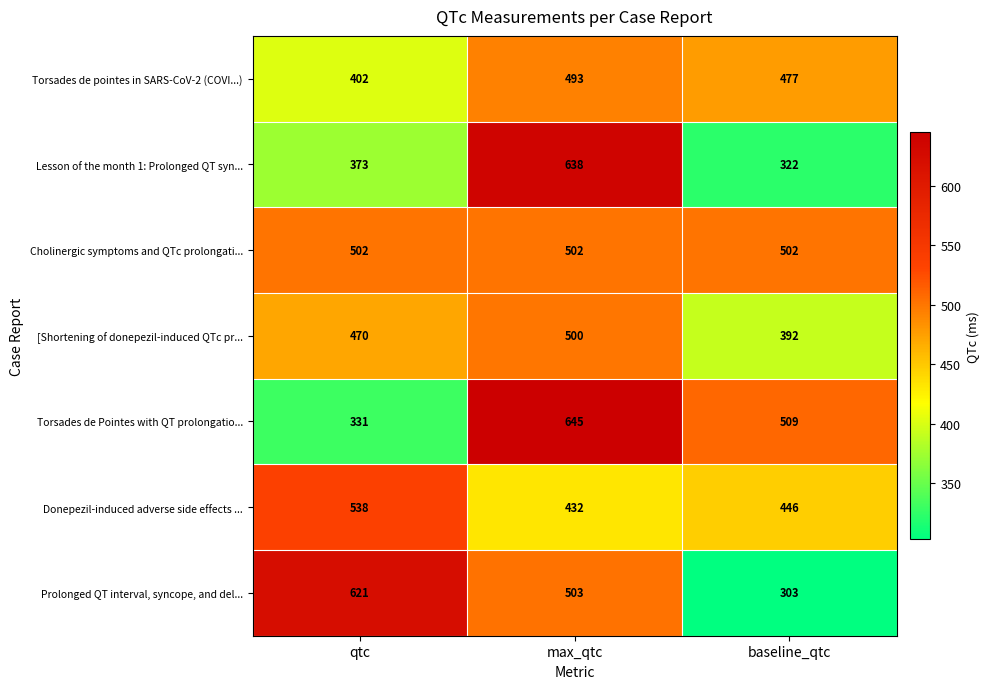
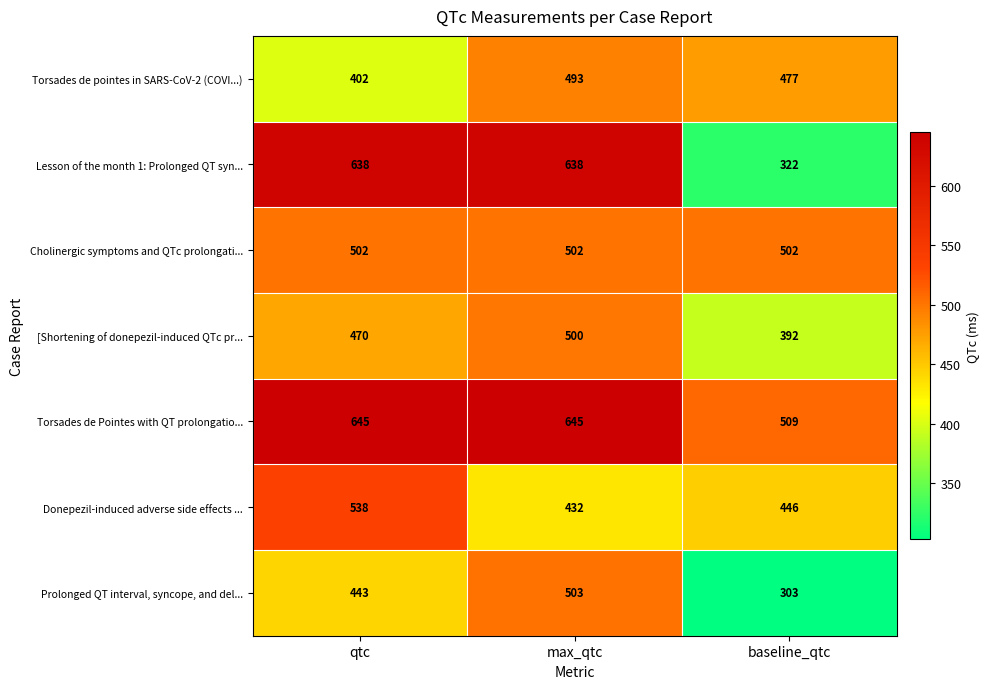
Lesson of the month 1: Prolonged QT syn..., qtc: 373 -> 638
Torsades de Pointes with QT prolongatio..., qtc: 331 -> 645
Prolonged QT interval, syncope, and del..., qtc: 621 -> 443
